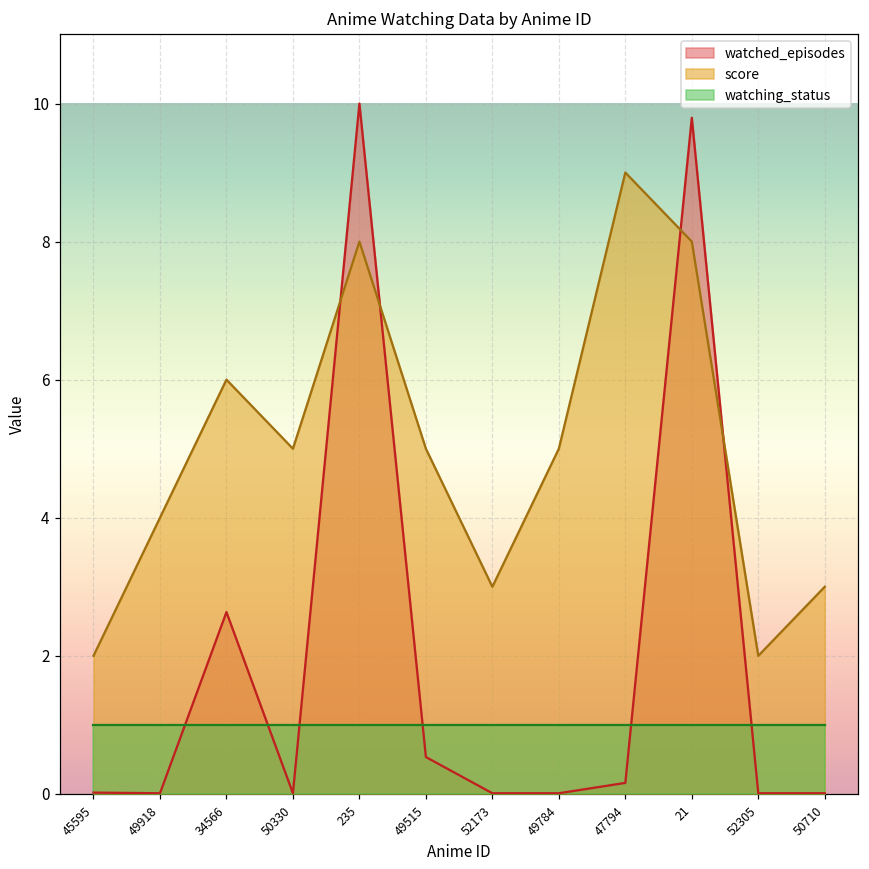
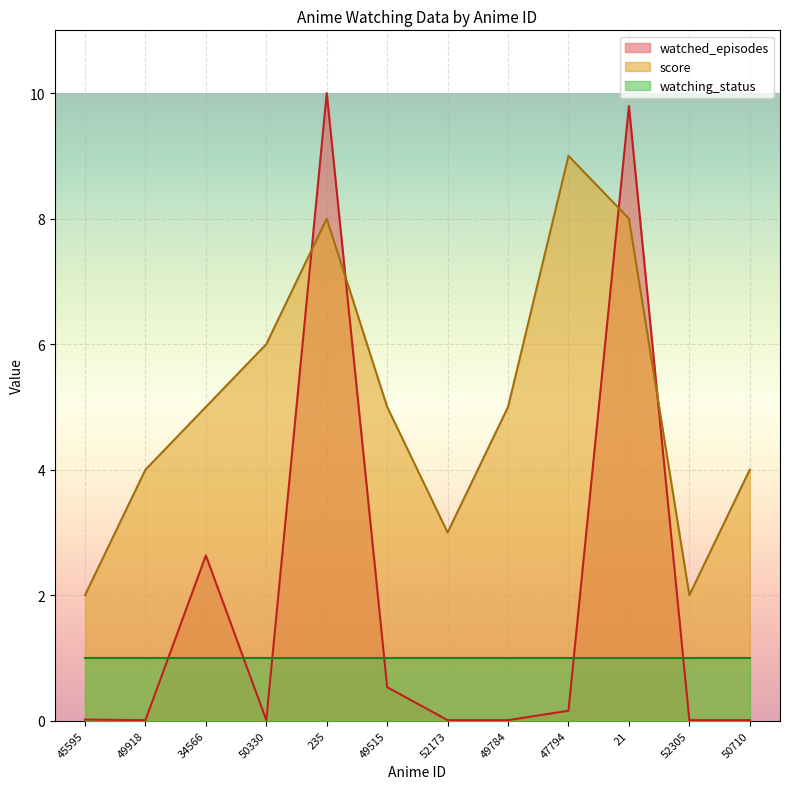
score, 34566: 6 -> 5
score, 50330: 5 -> 6
score, 50710: 3 -> 4
